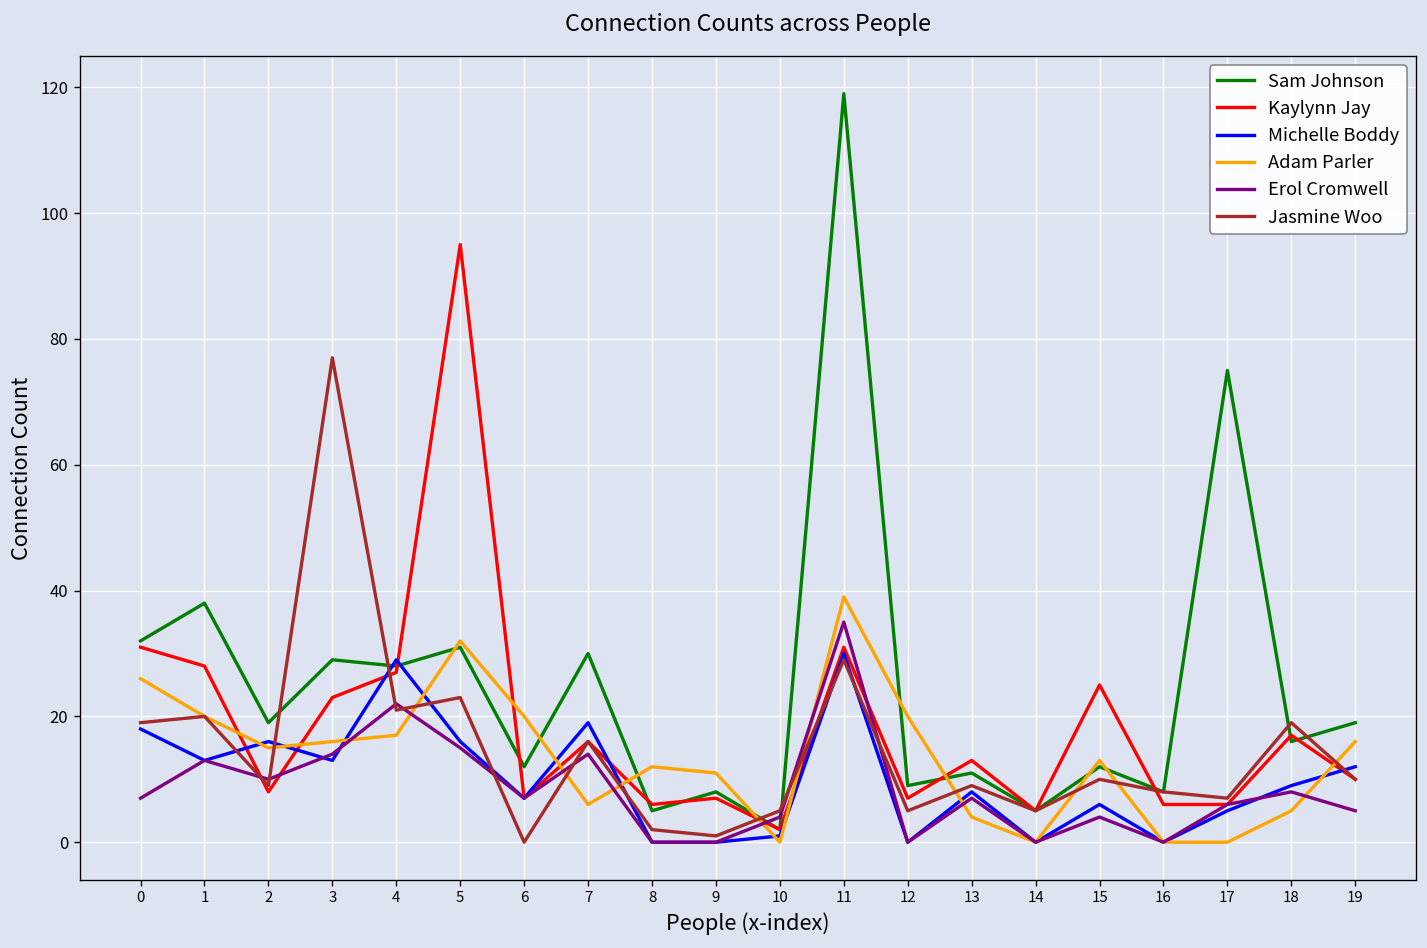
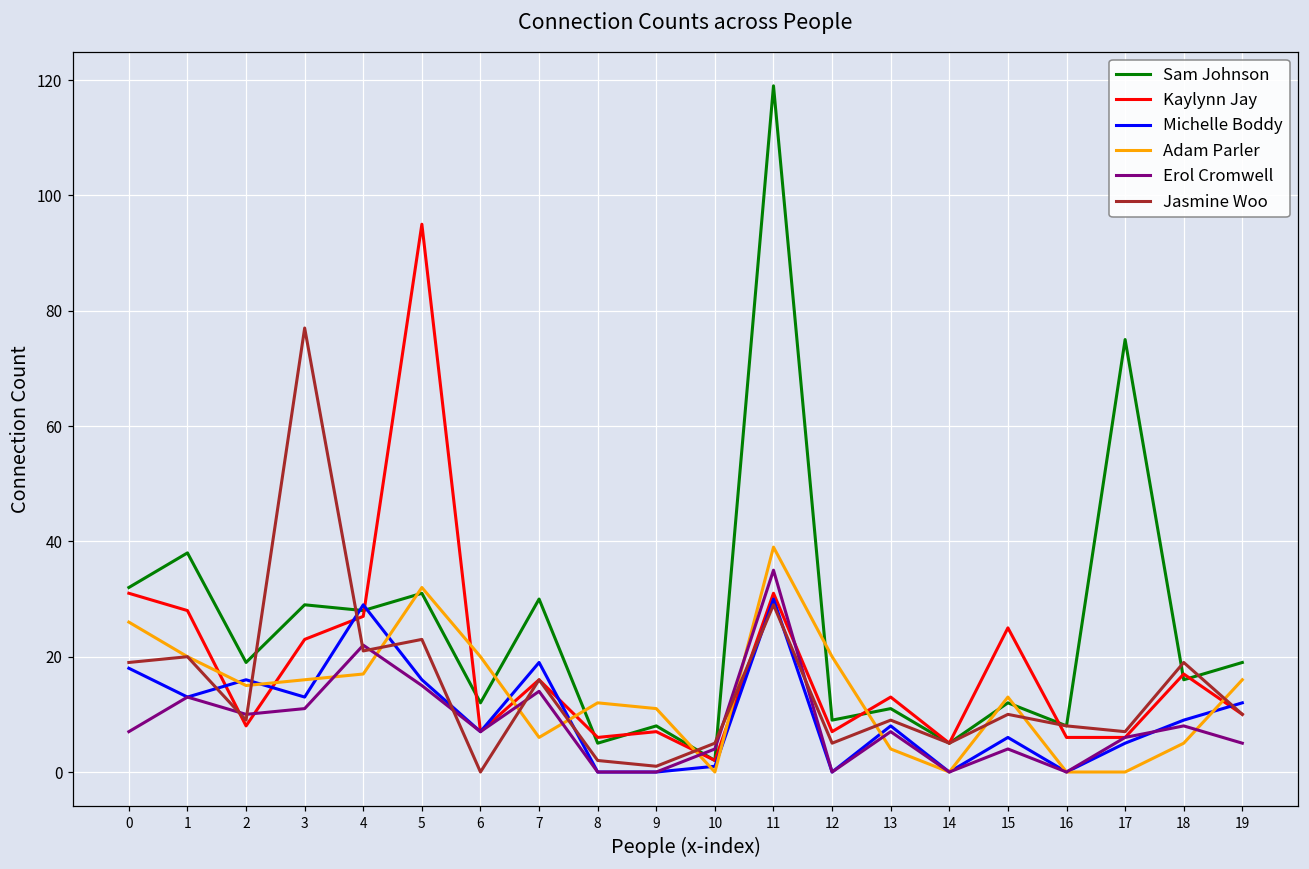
Erol Cromwell, 3: 14 -> 11
